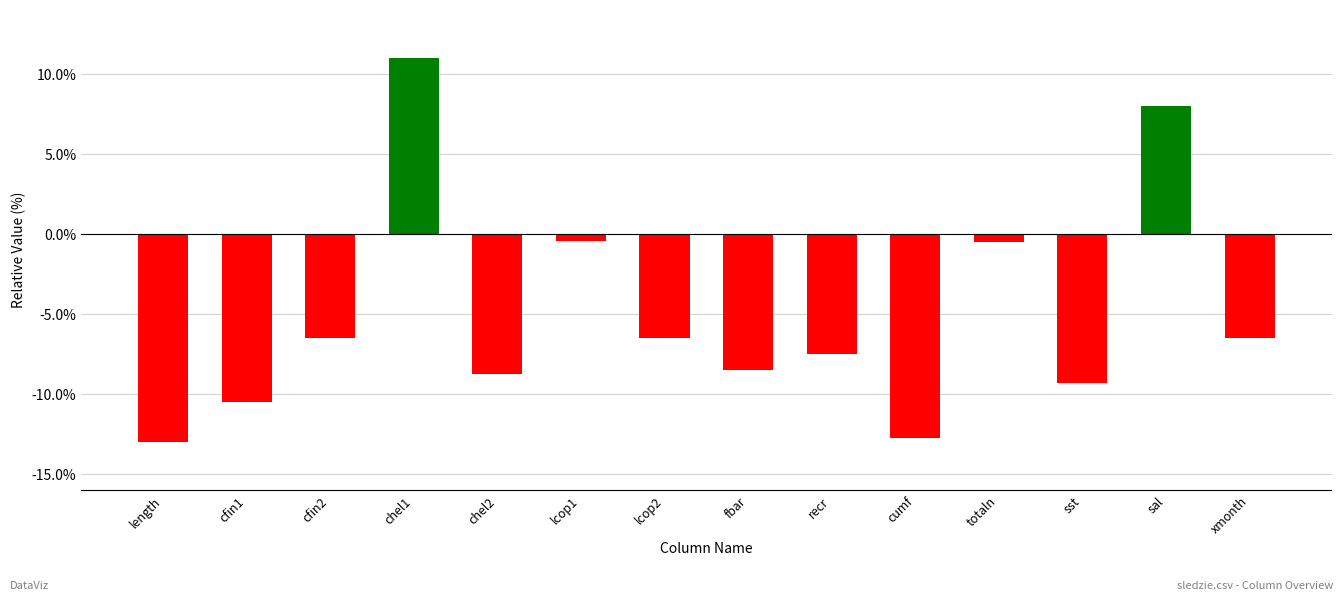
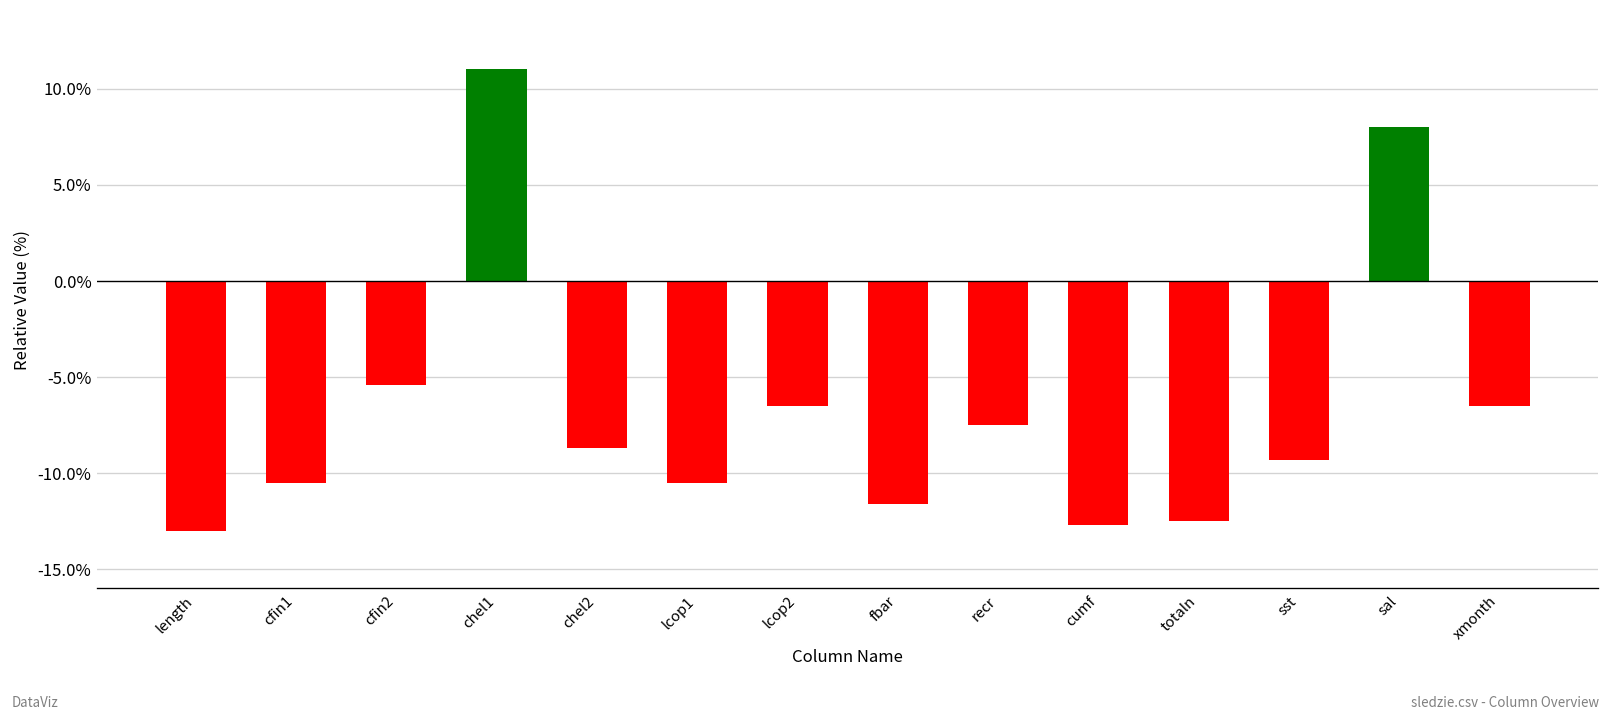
cfin2: -6.5% -> -5.4%
lcop1: -0.4% -> -10.5%
fbar: -8.5% -> -11.6%
totaln: -0.5% -> -12.5%
